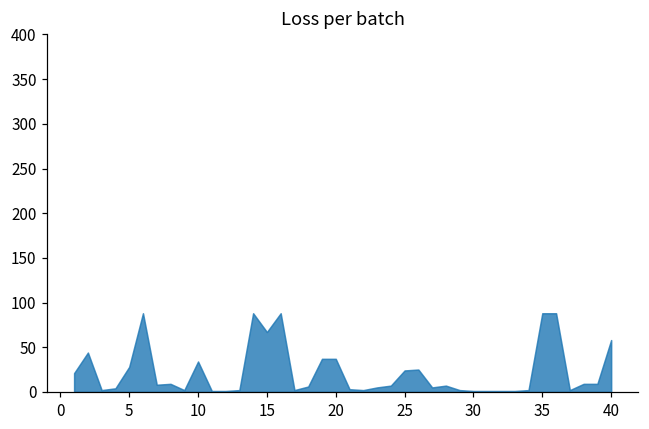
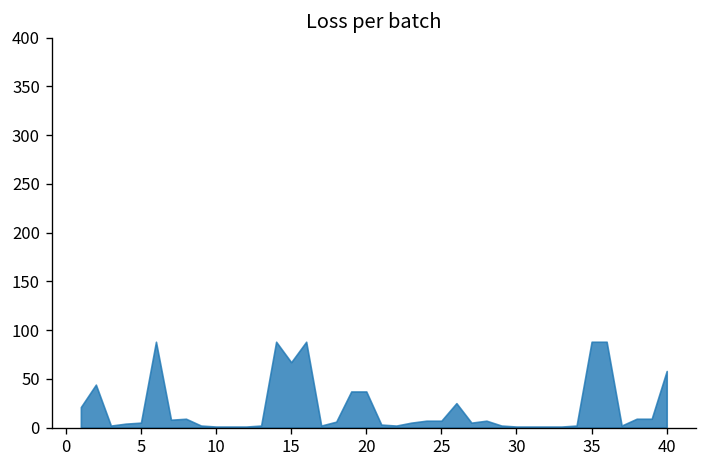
5: 30 -> 10
10: 30 -> 0
25: 20 -> 10
